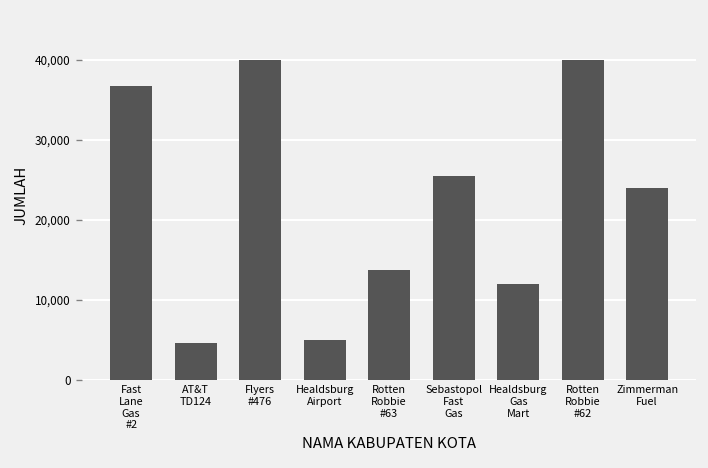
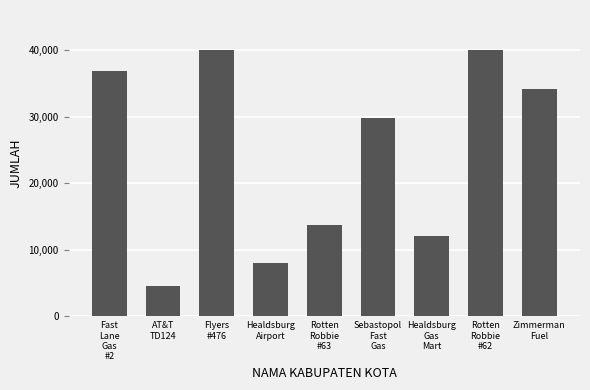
Healdsburg Airport: 5,000 -> 8,000
Sebastopol Fast Gas: 25,000 -> 30,000
Zimmerman Fuel: 24,000 -> 34,000
